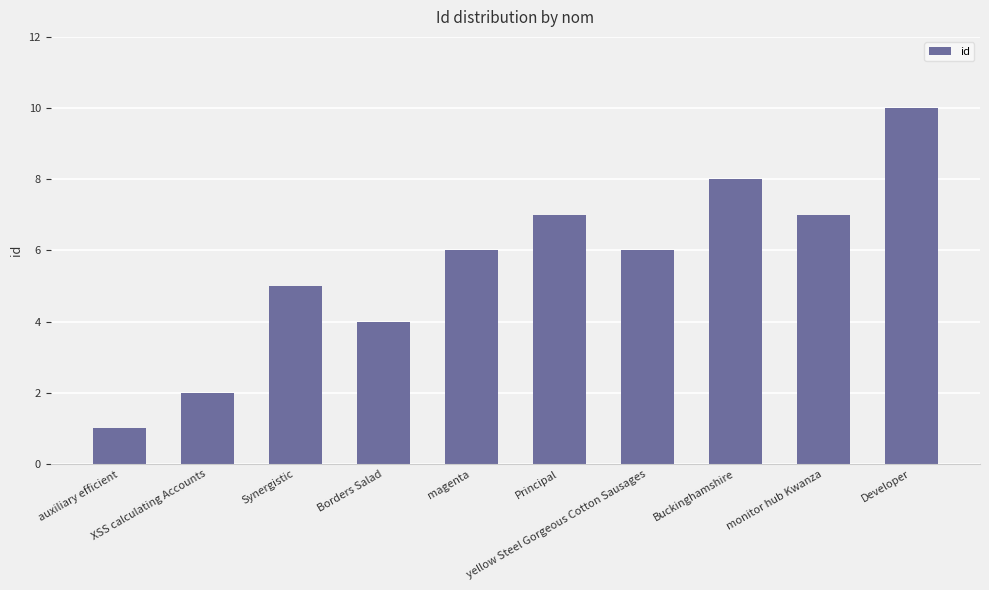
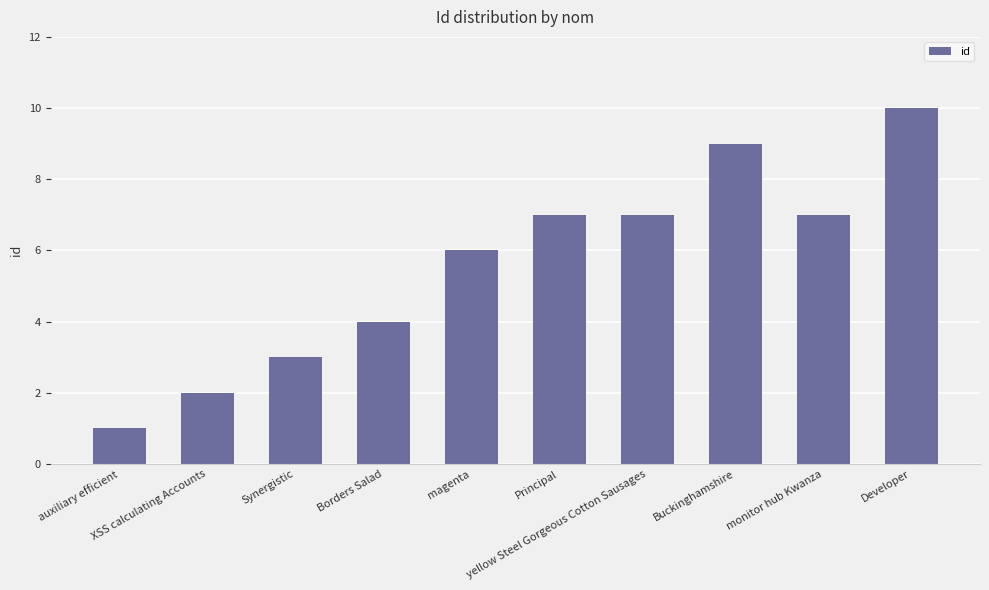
Synergistic: 5 -> 3
yellow Steel Gorgeous Cotton Sausages: 6 -> 7
Buckinghamshire: 8 -> 9
